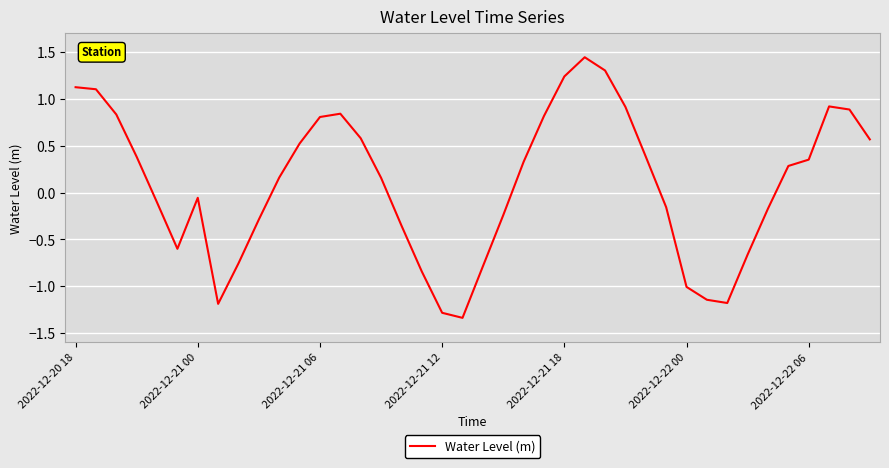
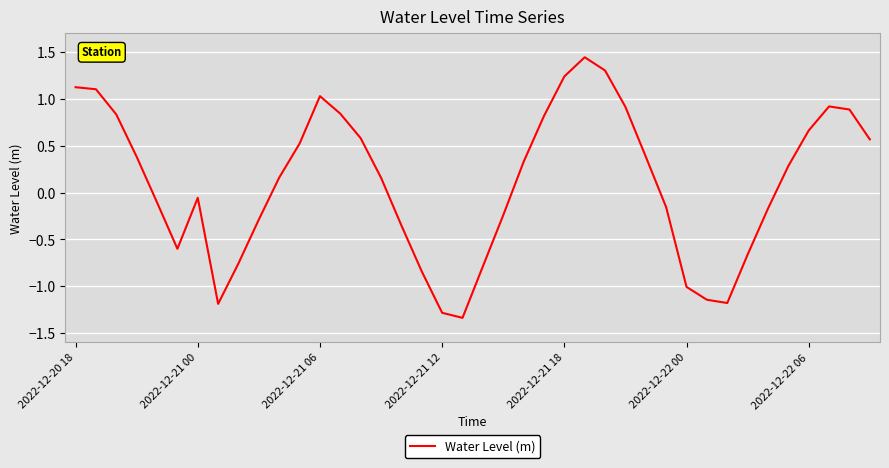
2022-12-21 06: 0.8 -> 1.0
2022-12-22 06: 0.4 -> 0.7
